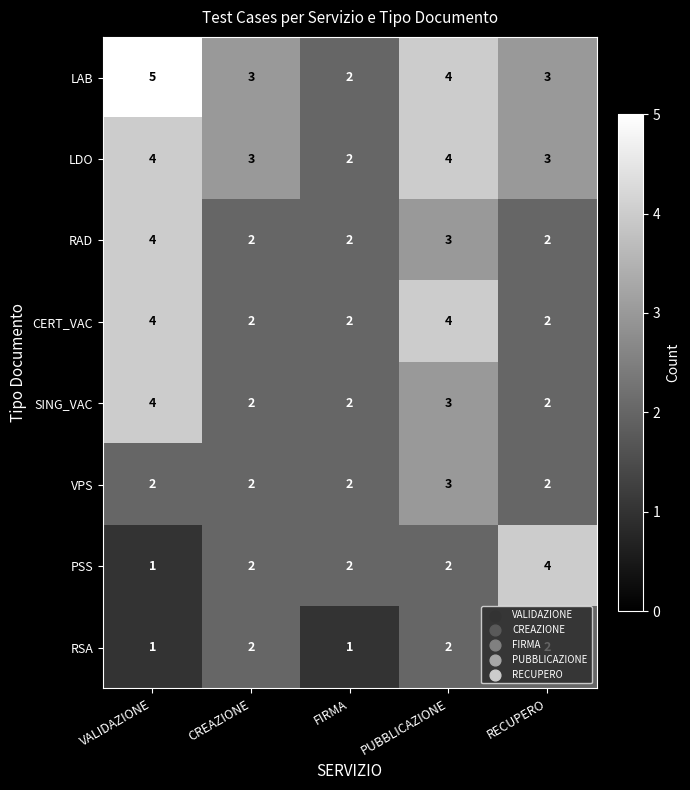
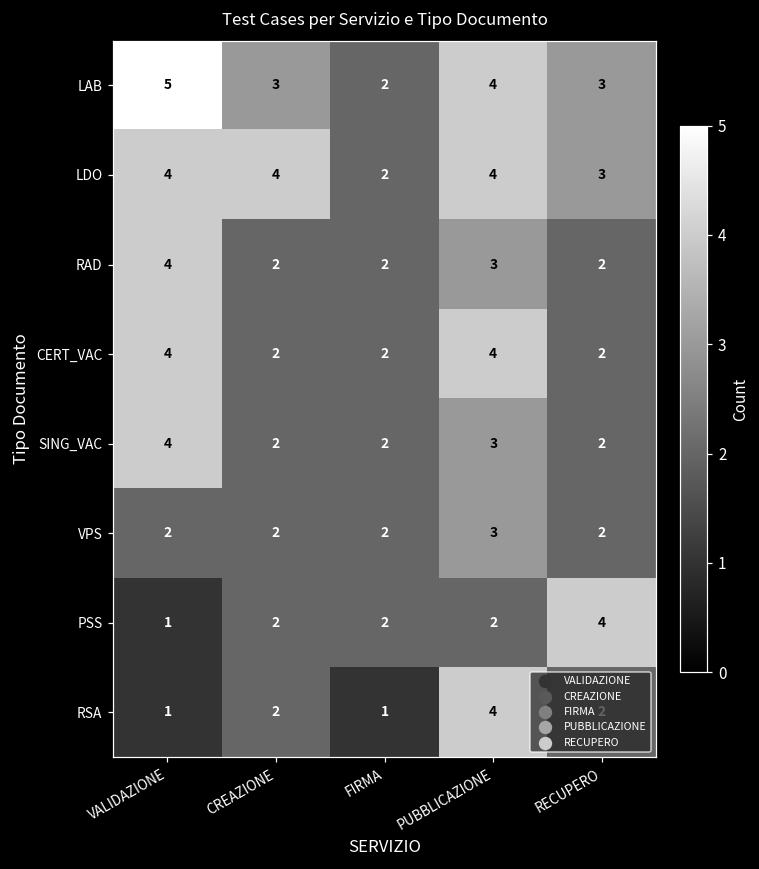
LDO, CREAZIONE: 3 -> 4
RSA, PUBBLICAZIONE: 2 -> 4
